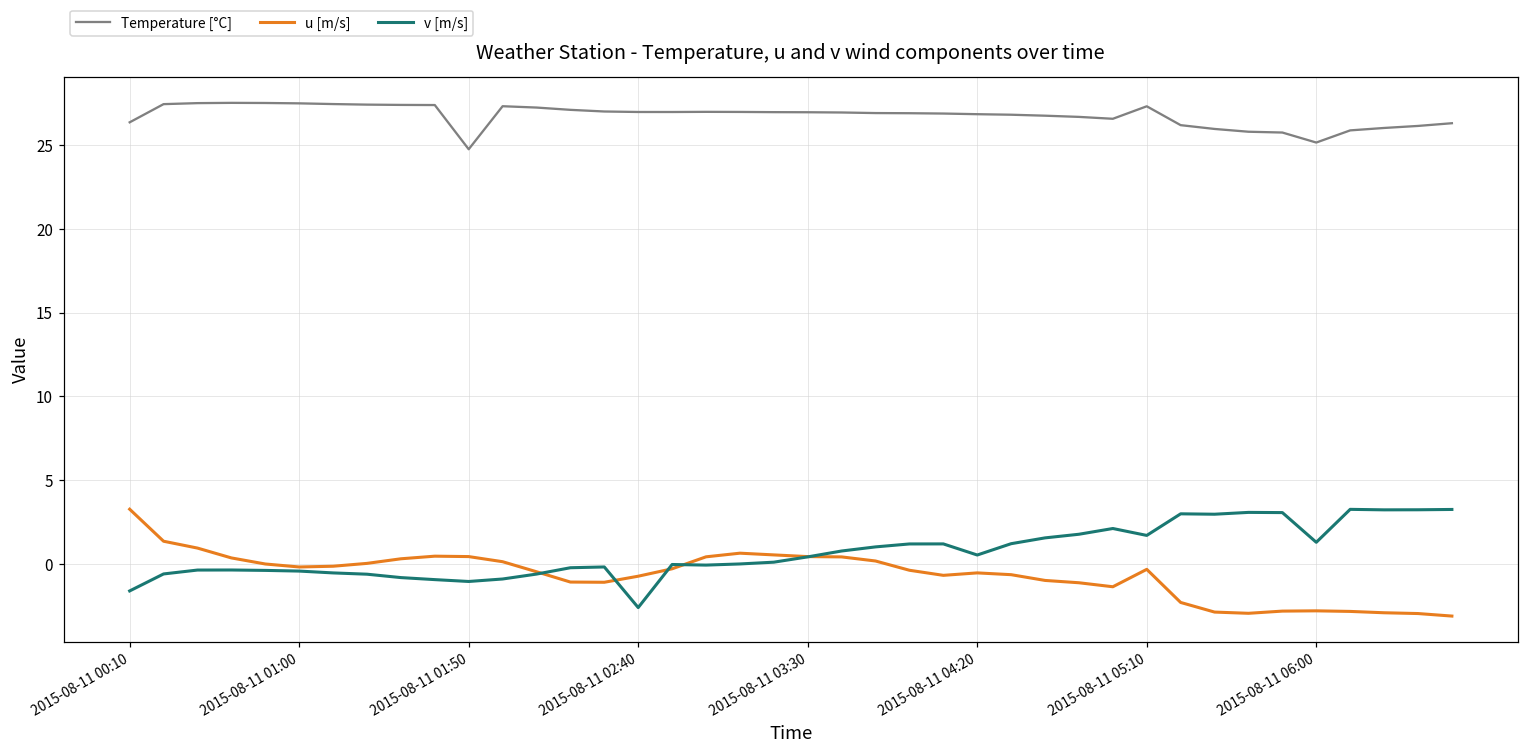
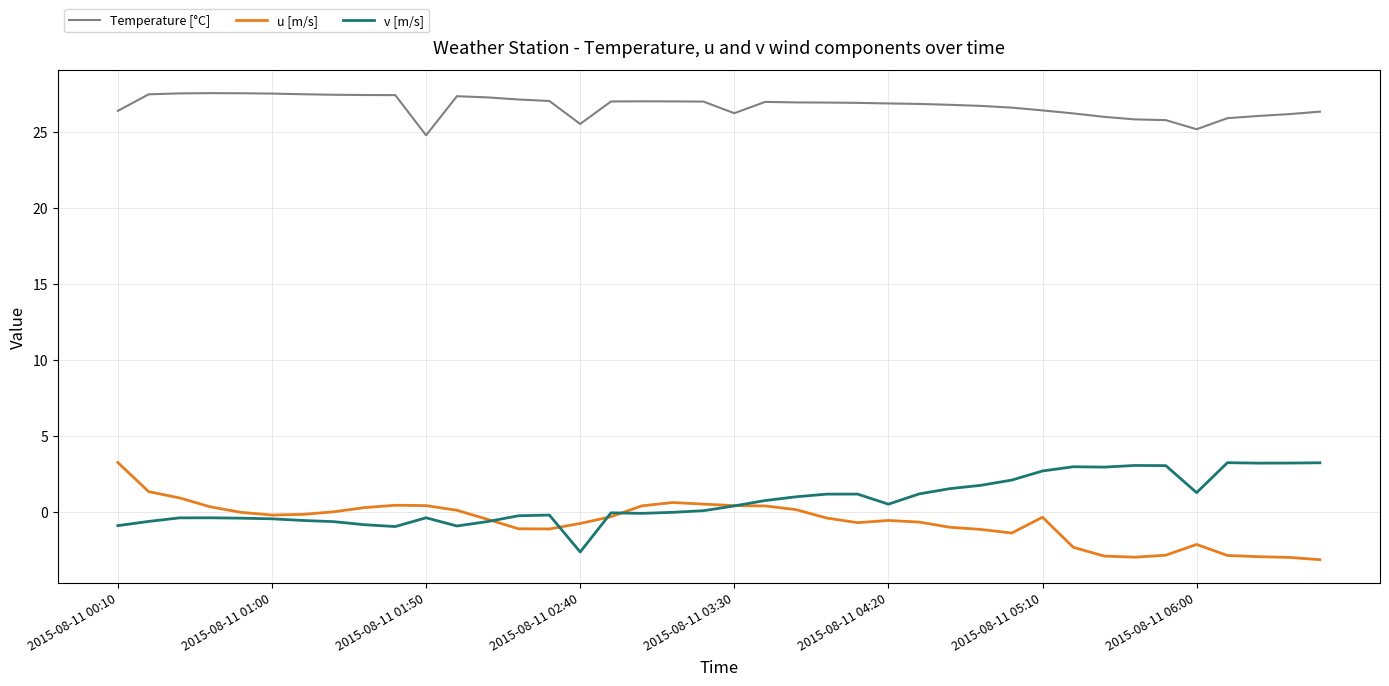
v [m/s], 2015-08-11 00:10: -1.6 -> -0.9
v [m/s], 2015-08-11 01:50: -1.1 -> -0.4
Temperature [°C], 2015-08-11 02:40: 27.0 -> 25.5
Temperature [°C], 2015-08-11 03:30: 27.0 -> 26.2
Temperature [°C], 2015-08-11 05:10: 27.3 -> 26.4
v [m/s], 2015-08-11 05:10: 1.7 -> 2.7
u [m/s], 2015-08-11 06:00: -2.8 -> -2.1
